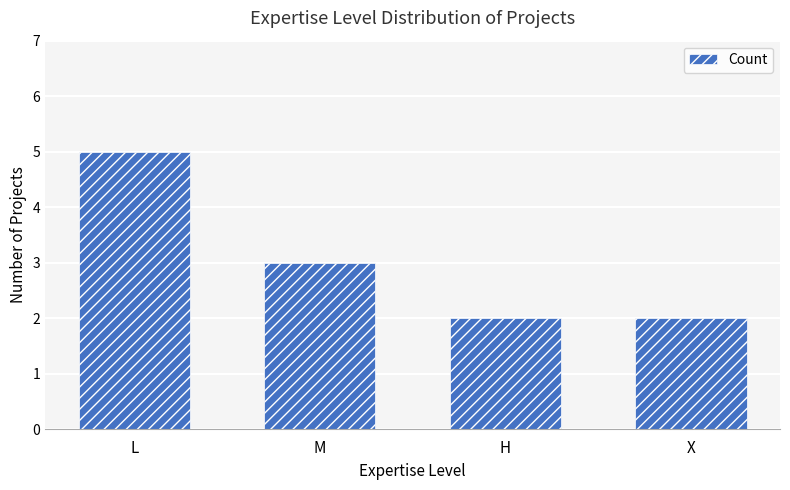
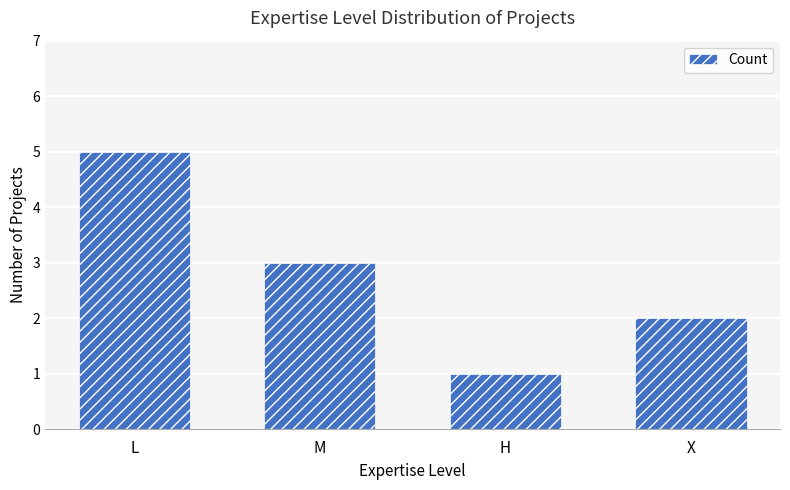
H: 2 -> 1
